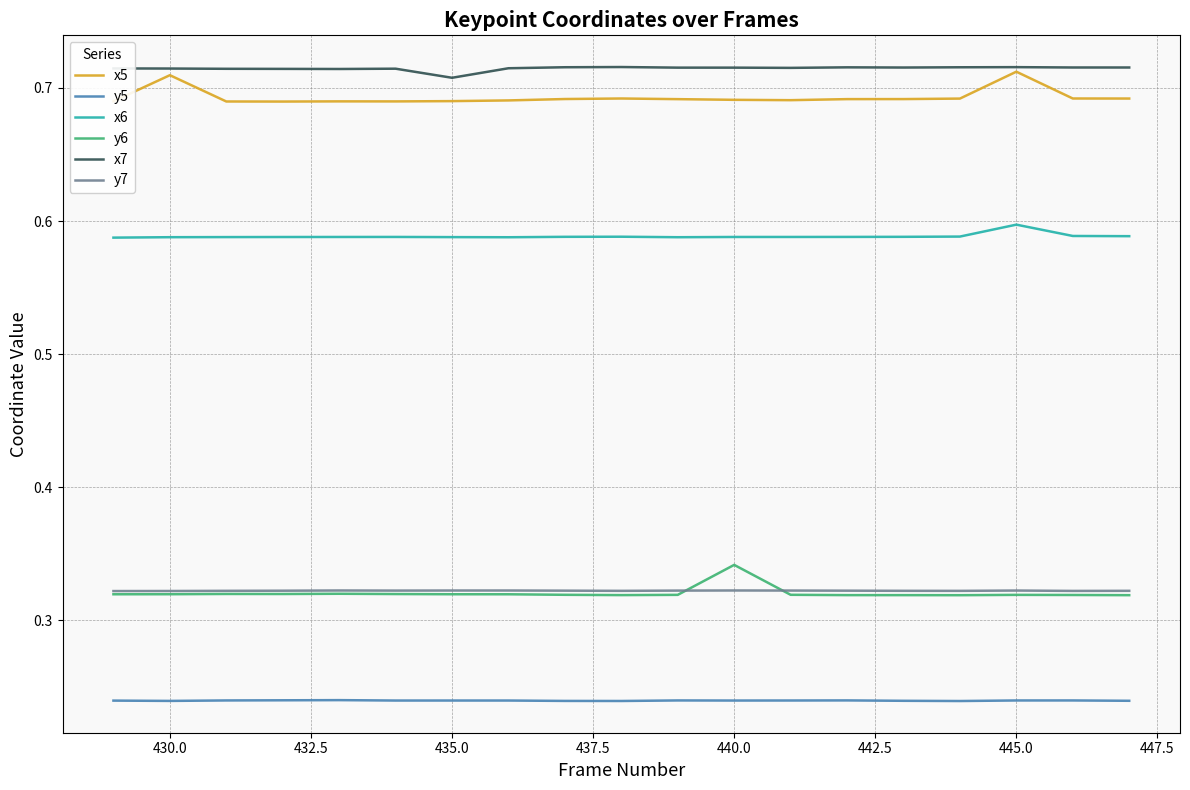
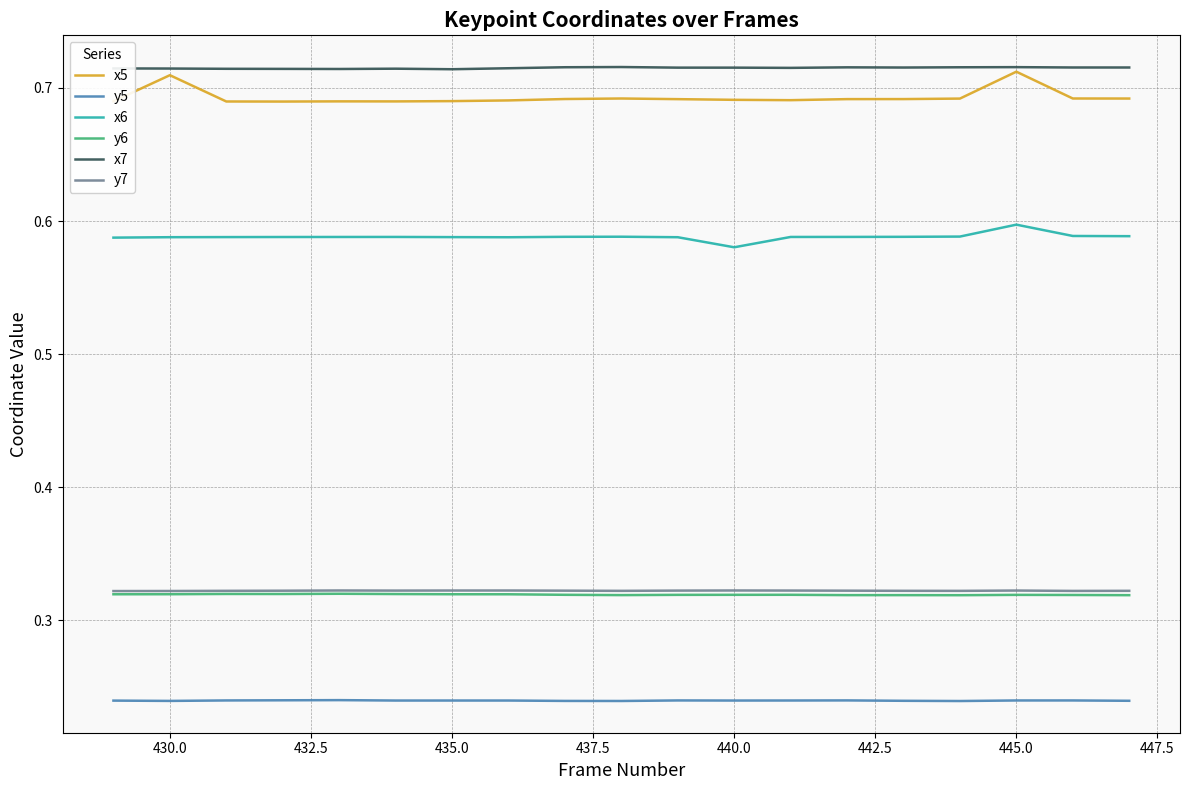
x7, 435.0: 0.708 -> 0.714
x6, 440.0: 0.588 -> 0.580
y6, 440.0: 0.342 -> 0.319
